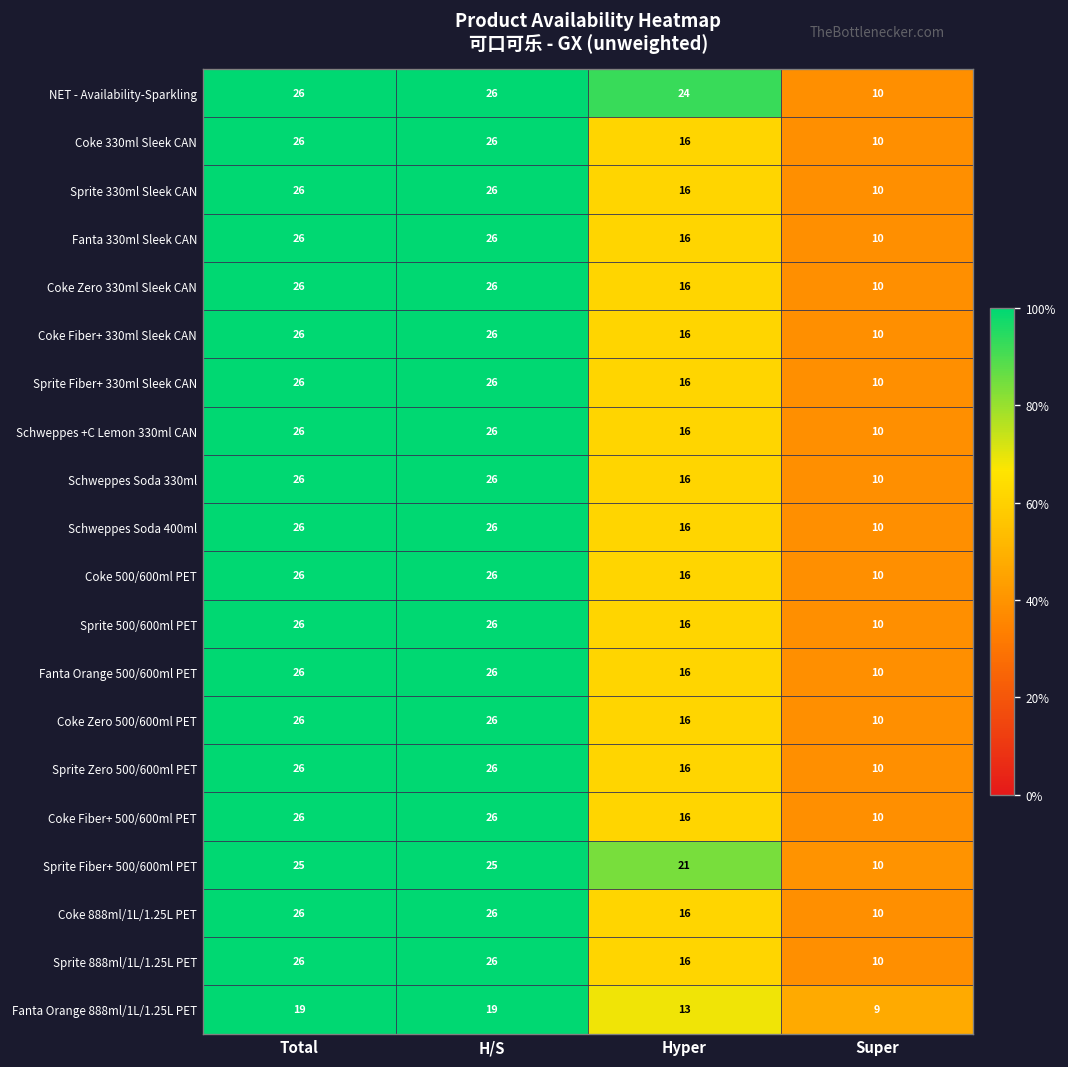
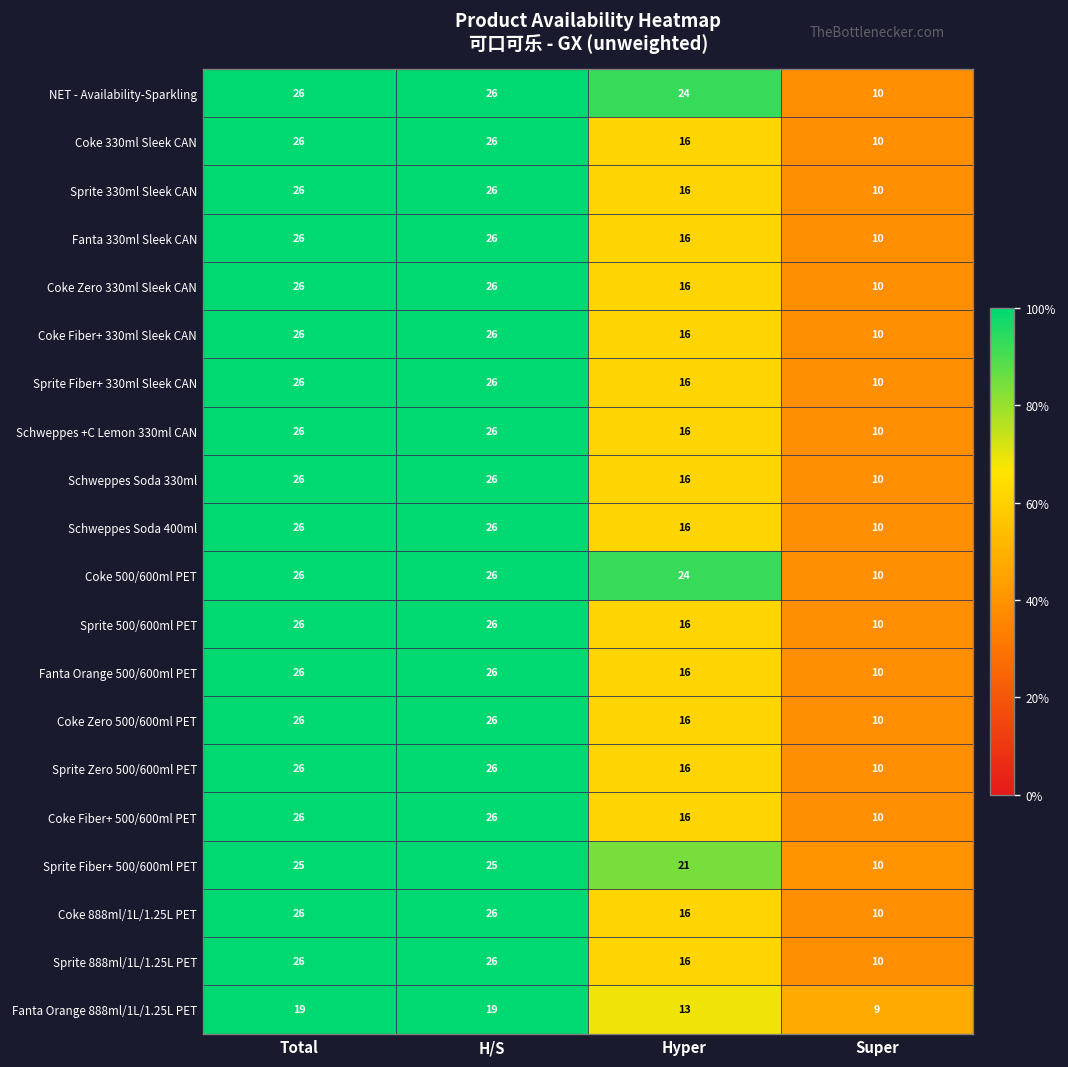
Coke 500/600ml PET, Hyper: 16 -> 24
